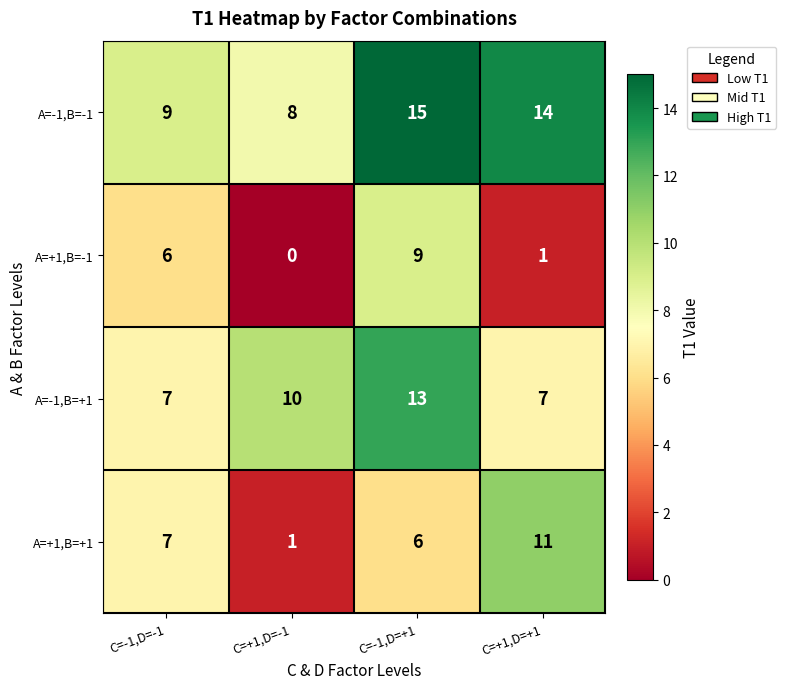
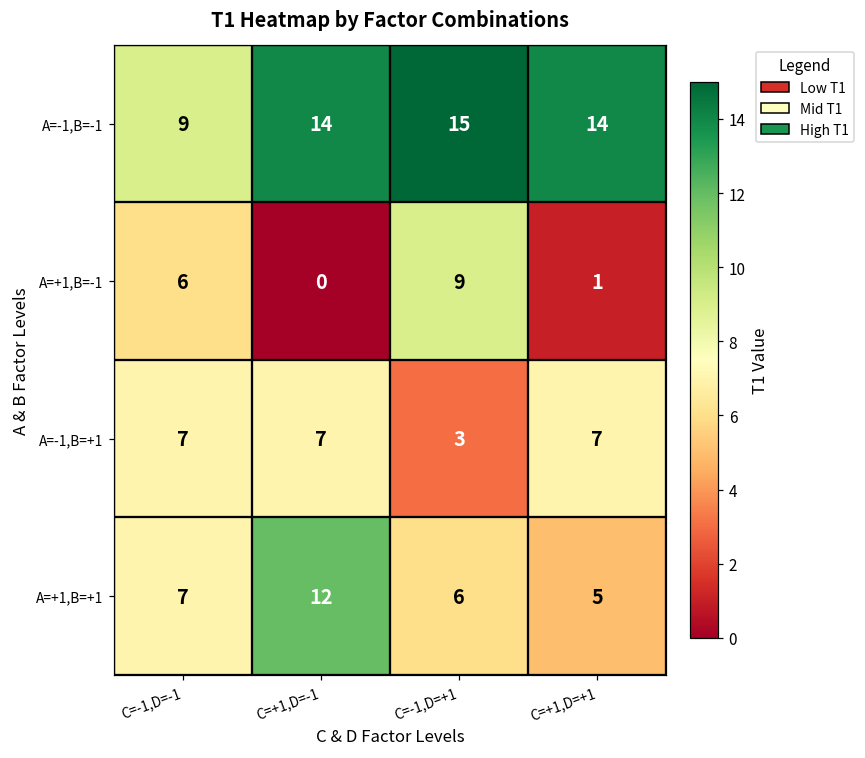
A=-1,B=-1, C=+1,D=-1: 8 -> 14
A=-1,B=+1, C=+1,D=-1: 10 -> 7
A=-1,B=+1, C=-1,D=+1: 13 -> 3
A=+1,B=+1, C=+1,D=-1: 1 -> 12
A=+1,B=+1, C=+1,D=+1: 11 -> 5
